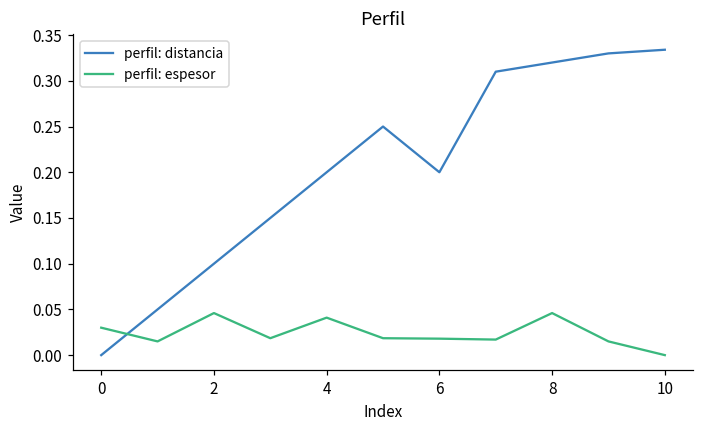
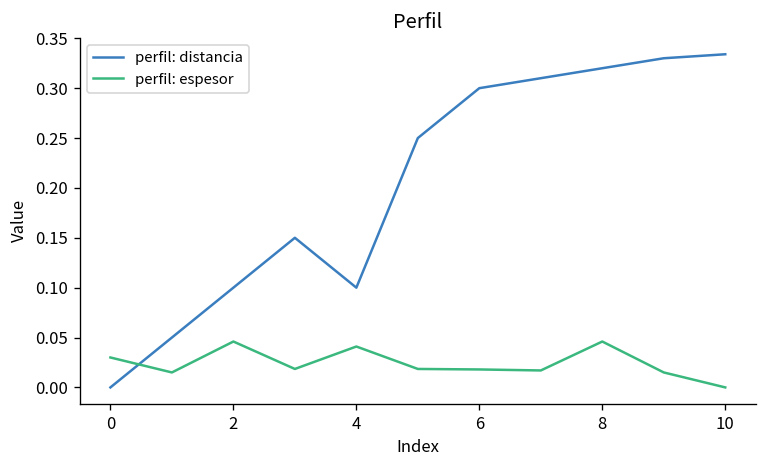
perfil: distancia, 4: 0.2 -> 0.1
perfil: distancia, 6: 0.2 -> 0.3
